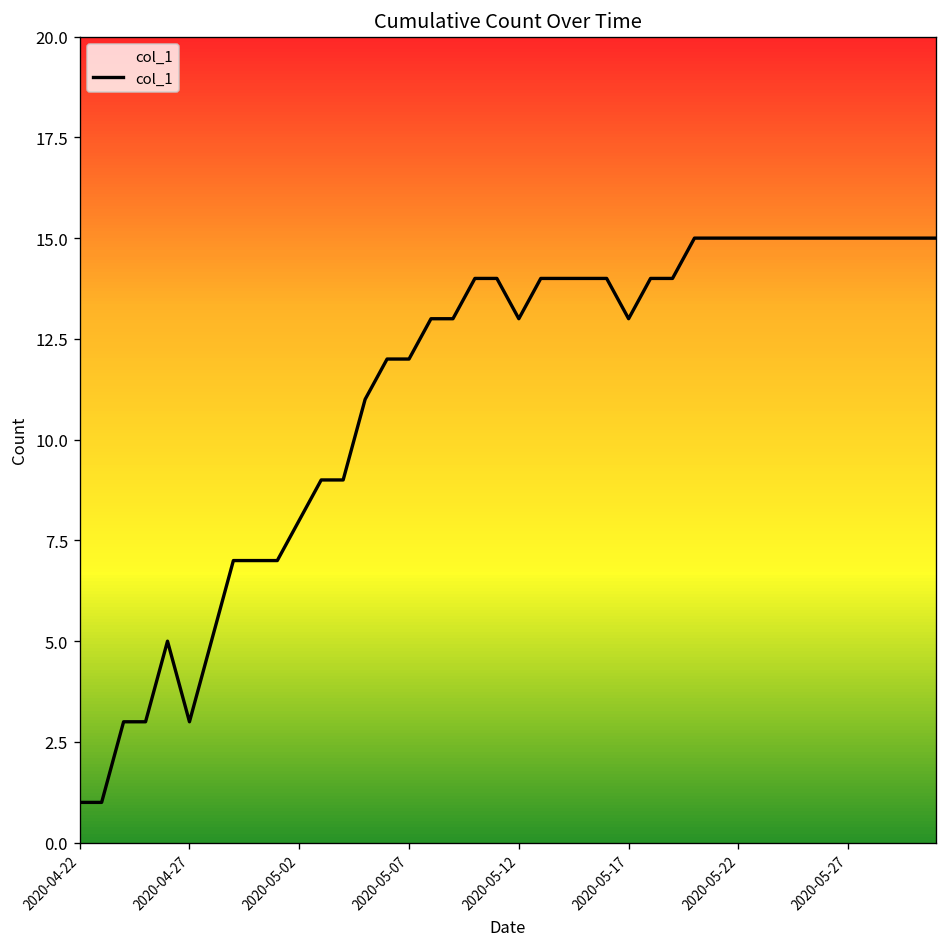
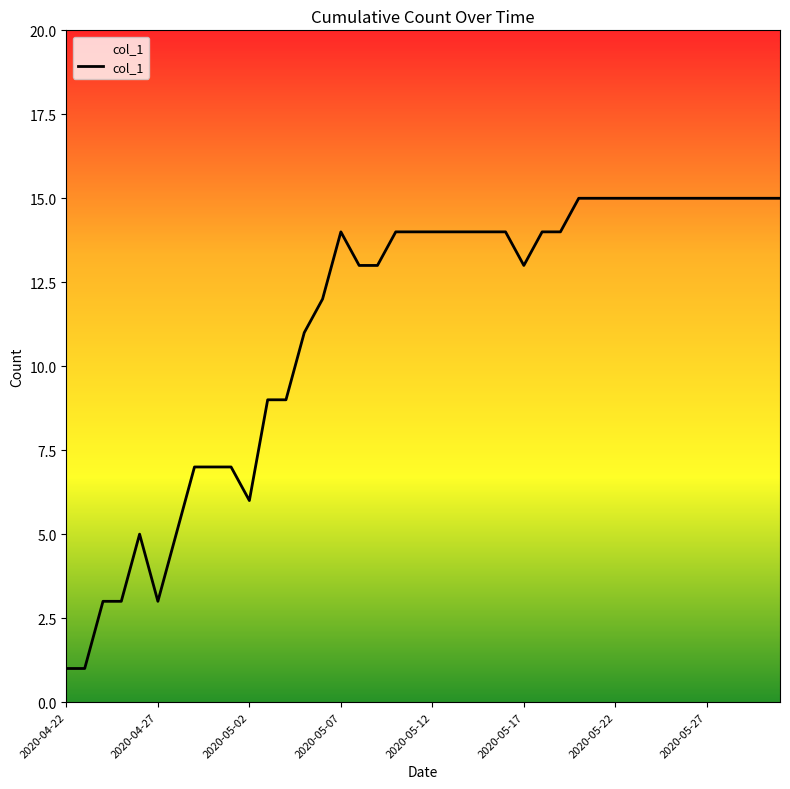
2020-05-02: 8 -> 6
2020-05-07: 12 -> 14
2020-05-12: 13 -> 14
